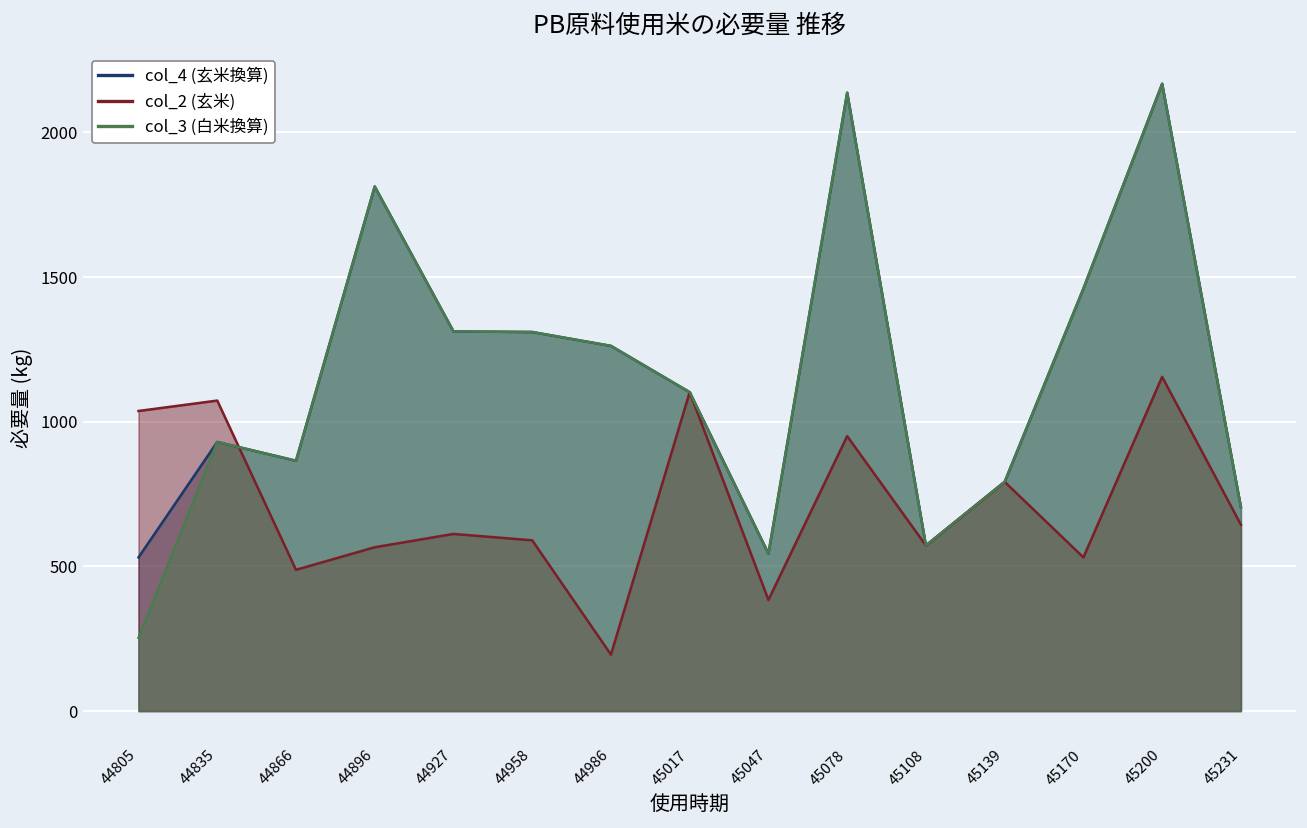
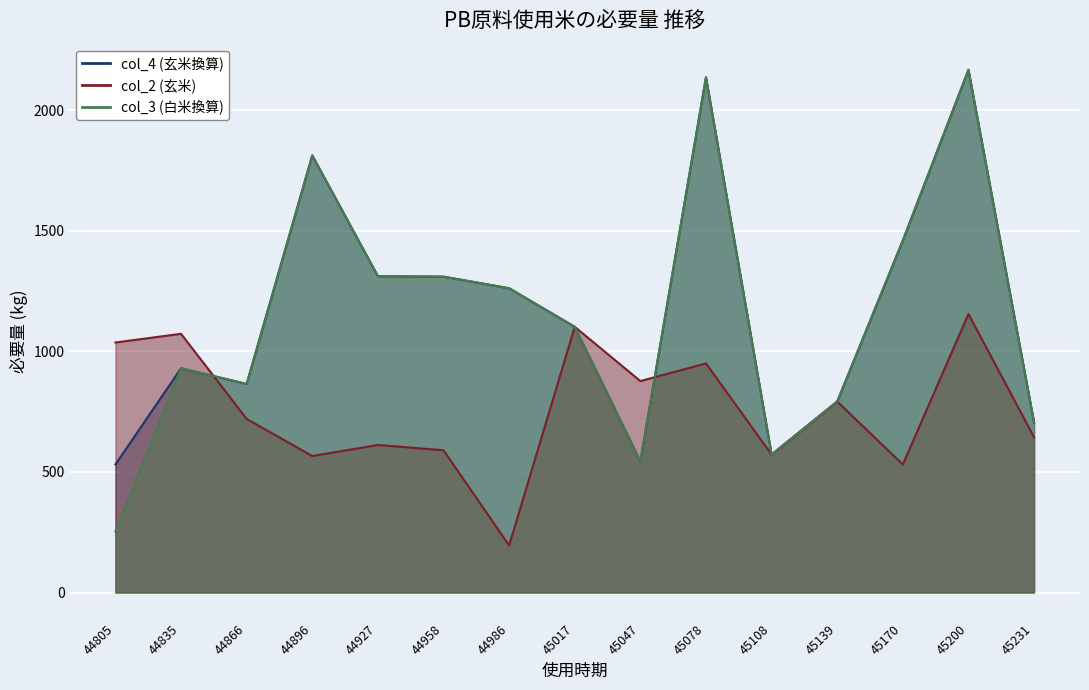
col_2 (玄米), 44866: 490 -> 720
col_2 (玄米), 45047: 380 -> 880
